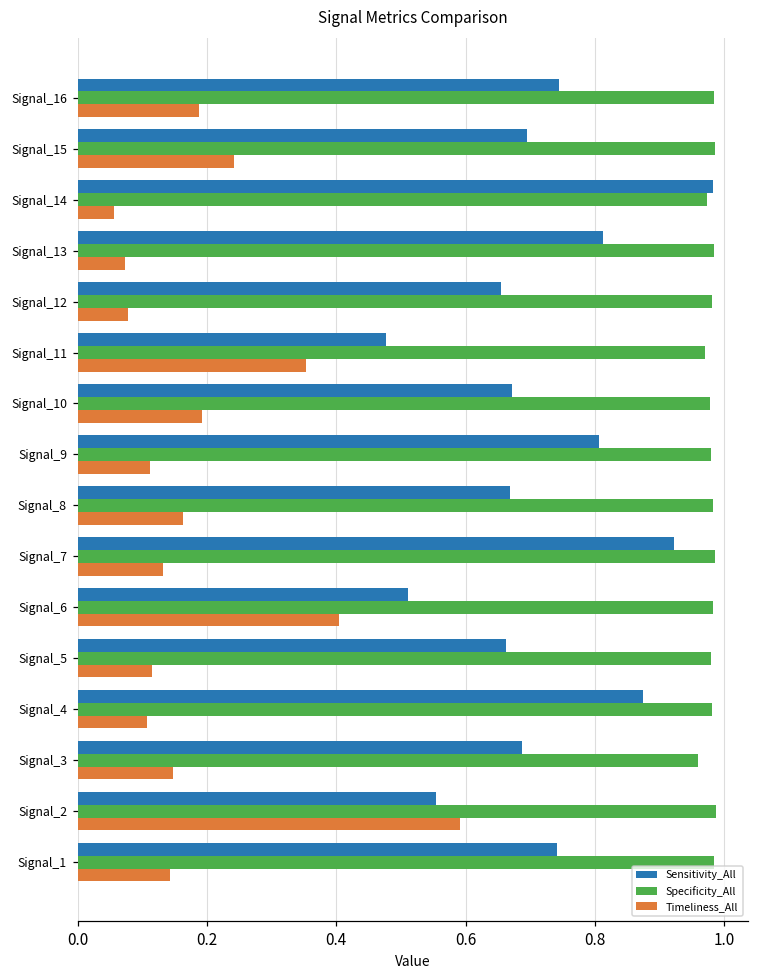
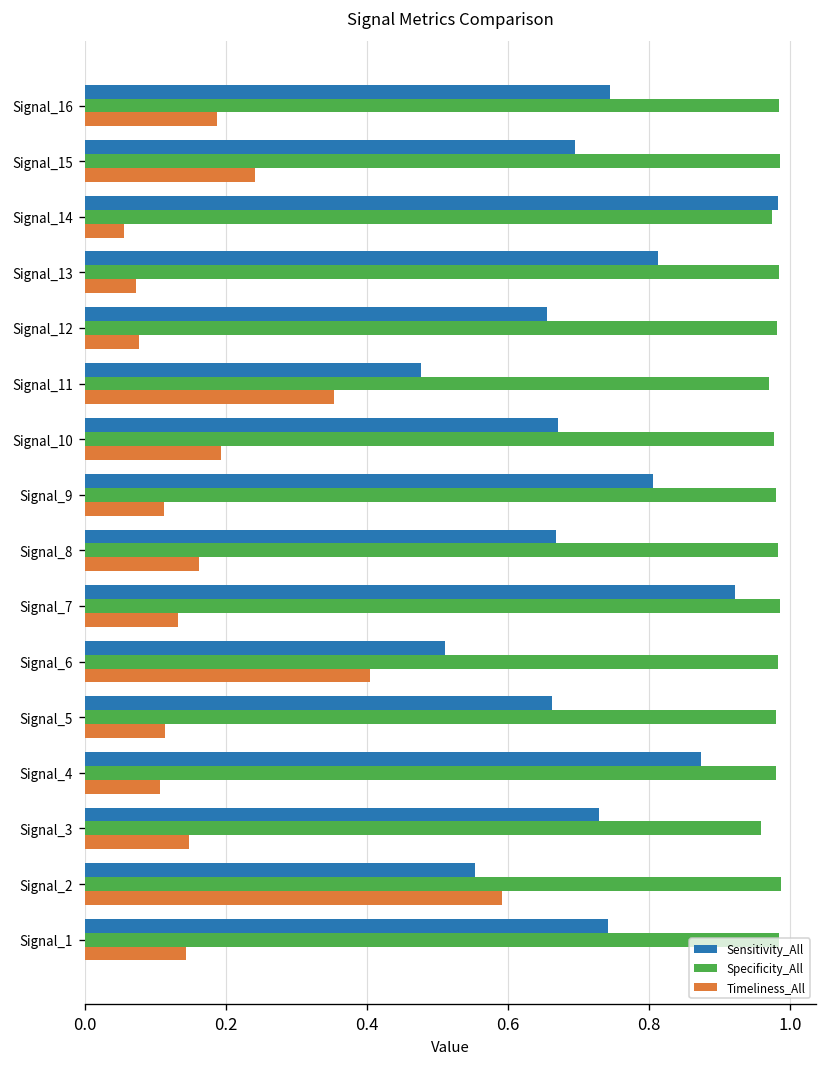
Sensitivity_All, Signal_3: 0.69 -> 0.73
